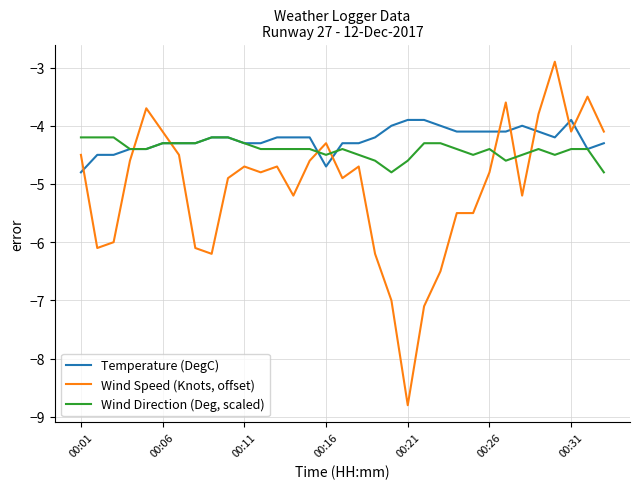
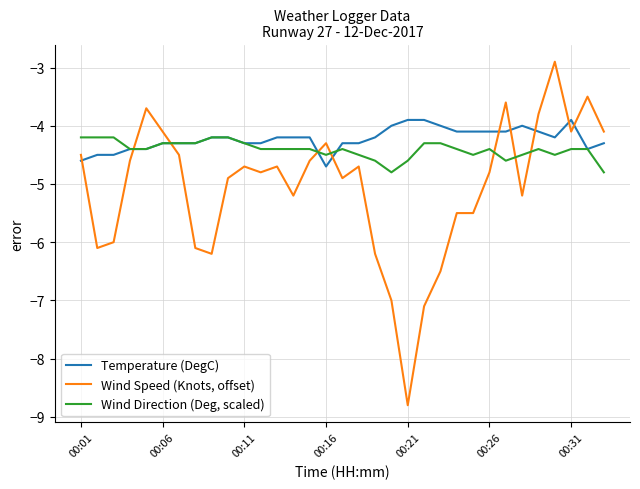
Temperature (DegC), 00:01: -4.8 -> -4.6
